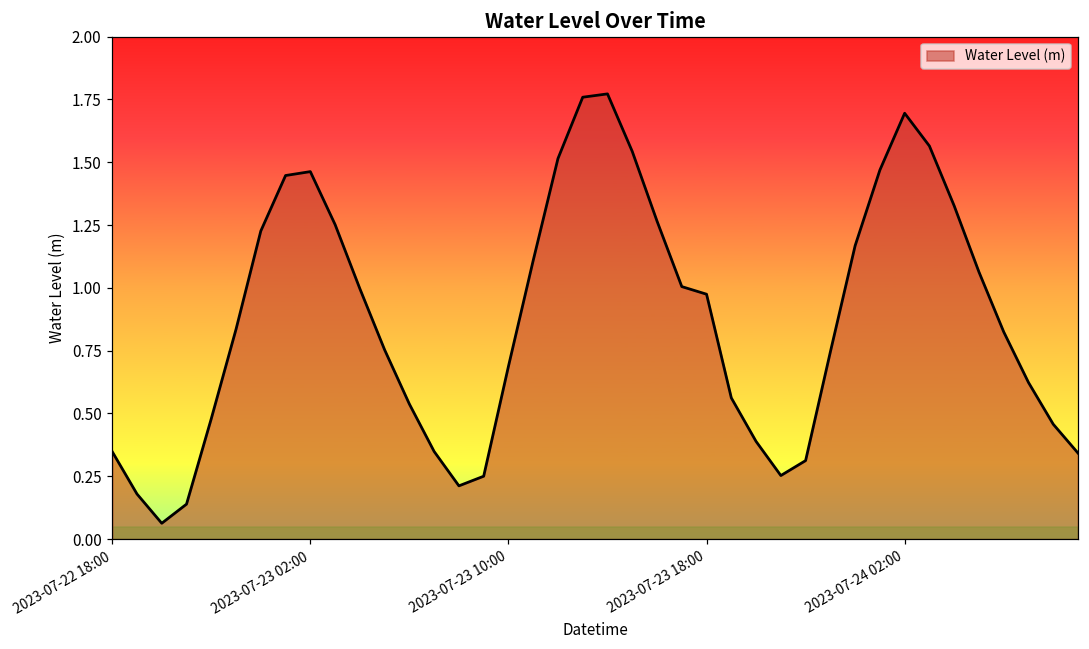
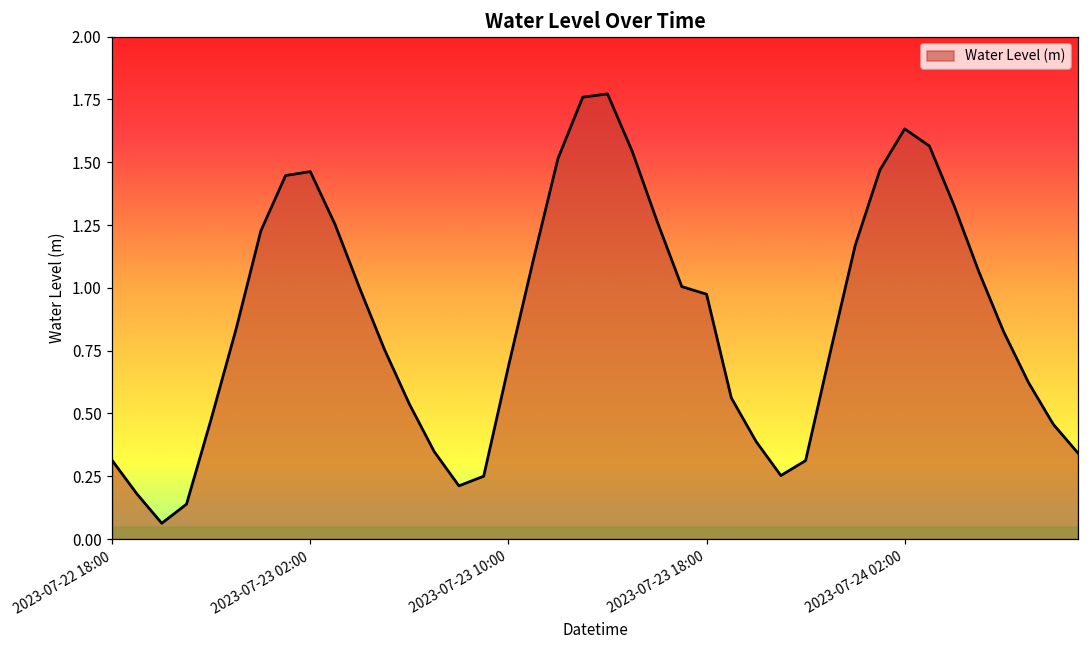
2023-07-22 18:00: 0.35 -> 0.31
2023-07-24 02:00: 1.70 -> 1.63
